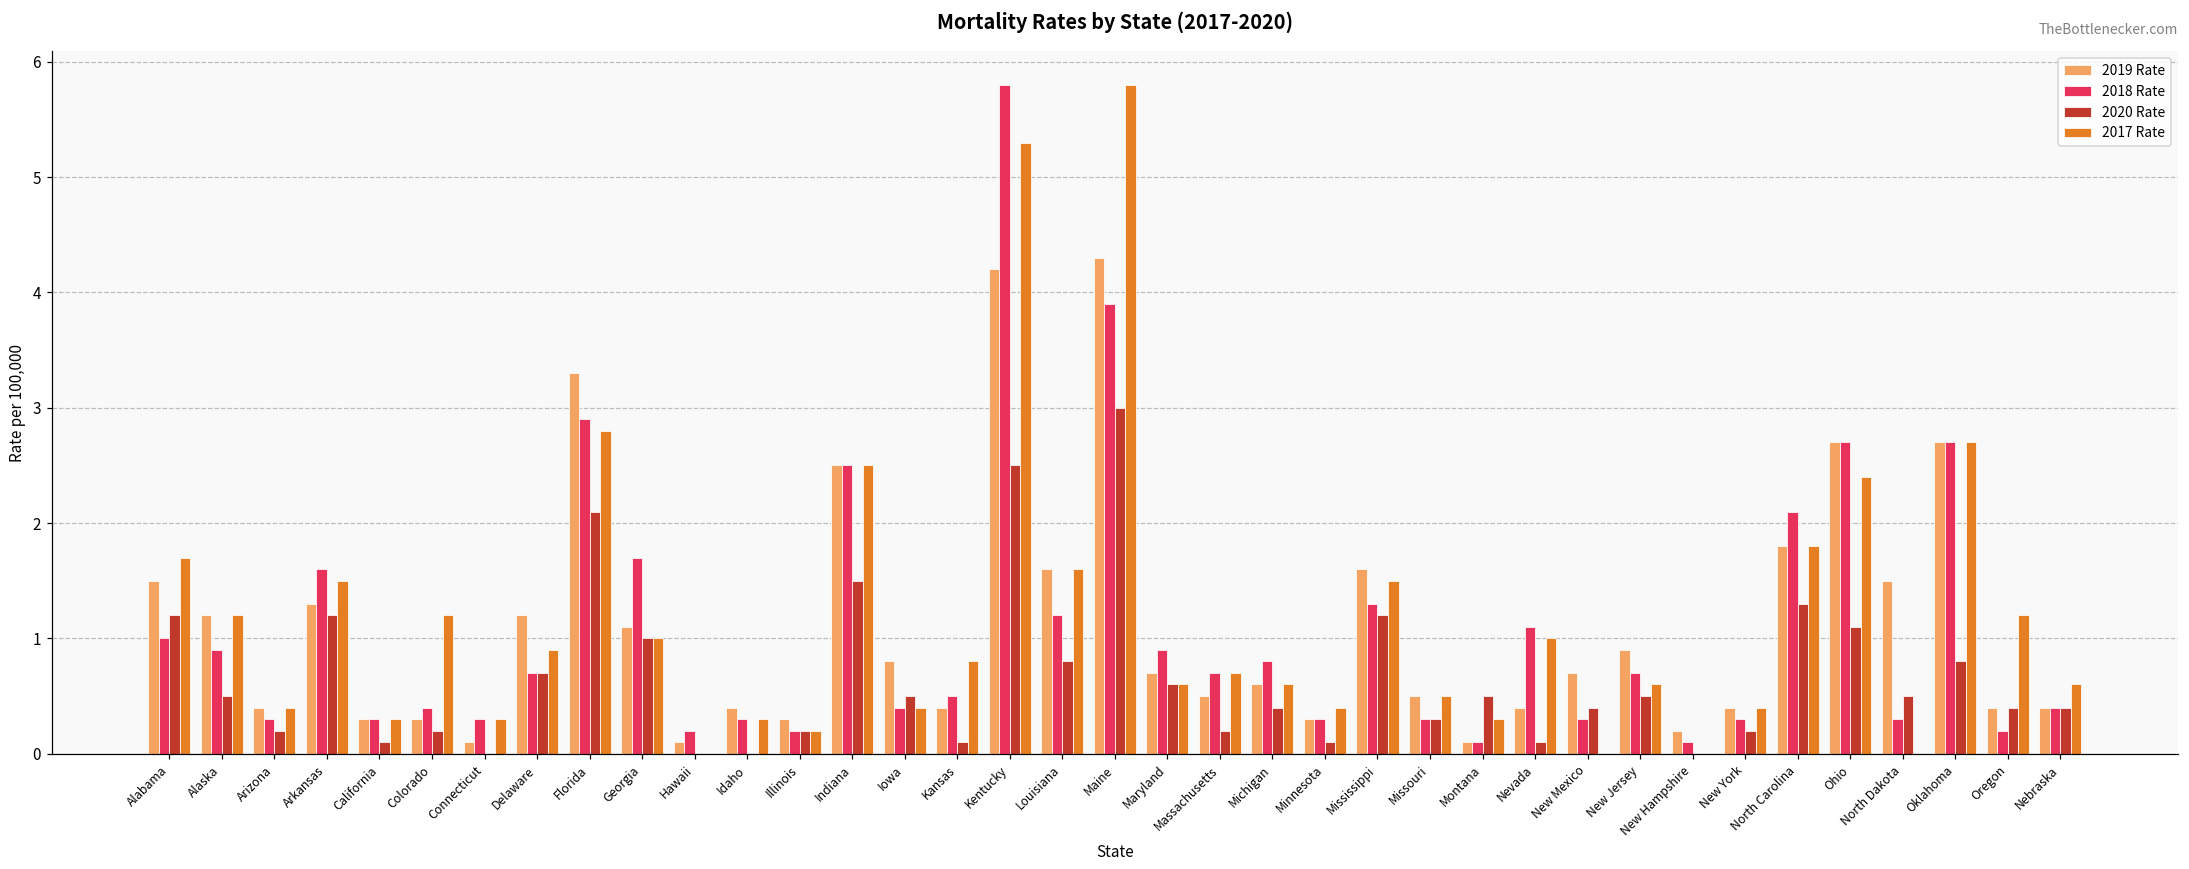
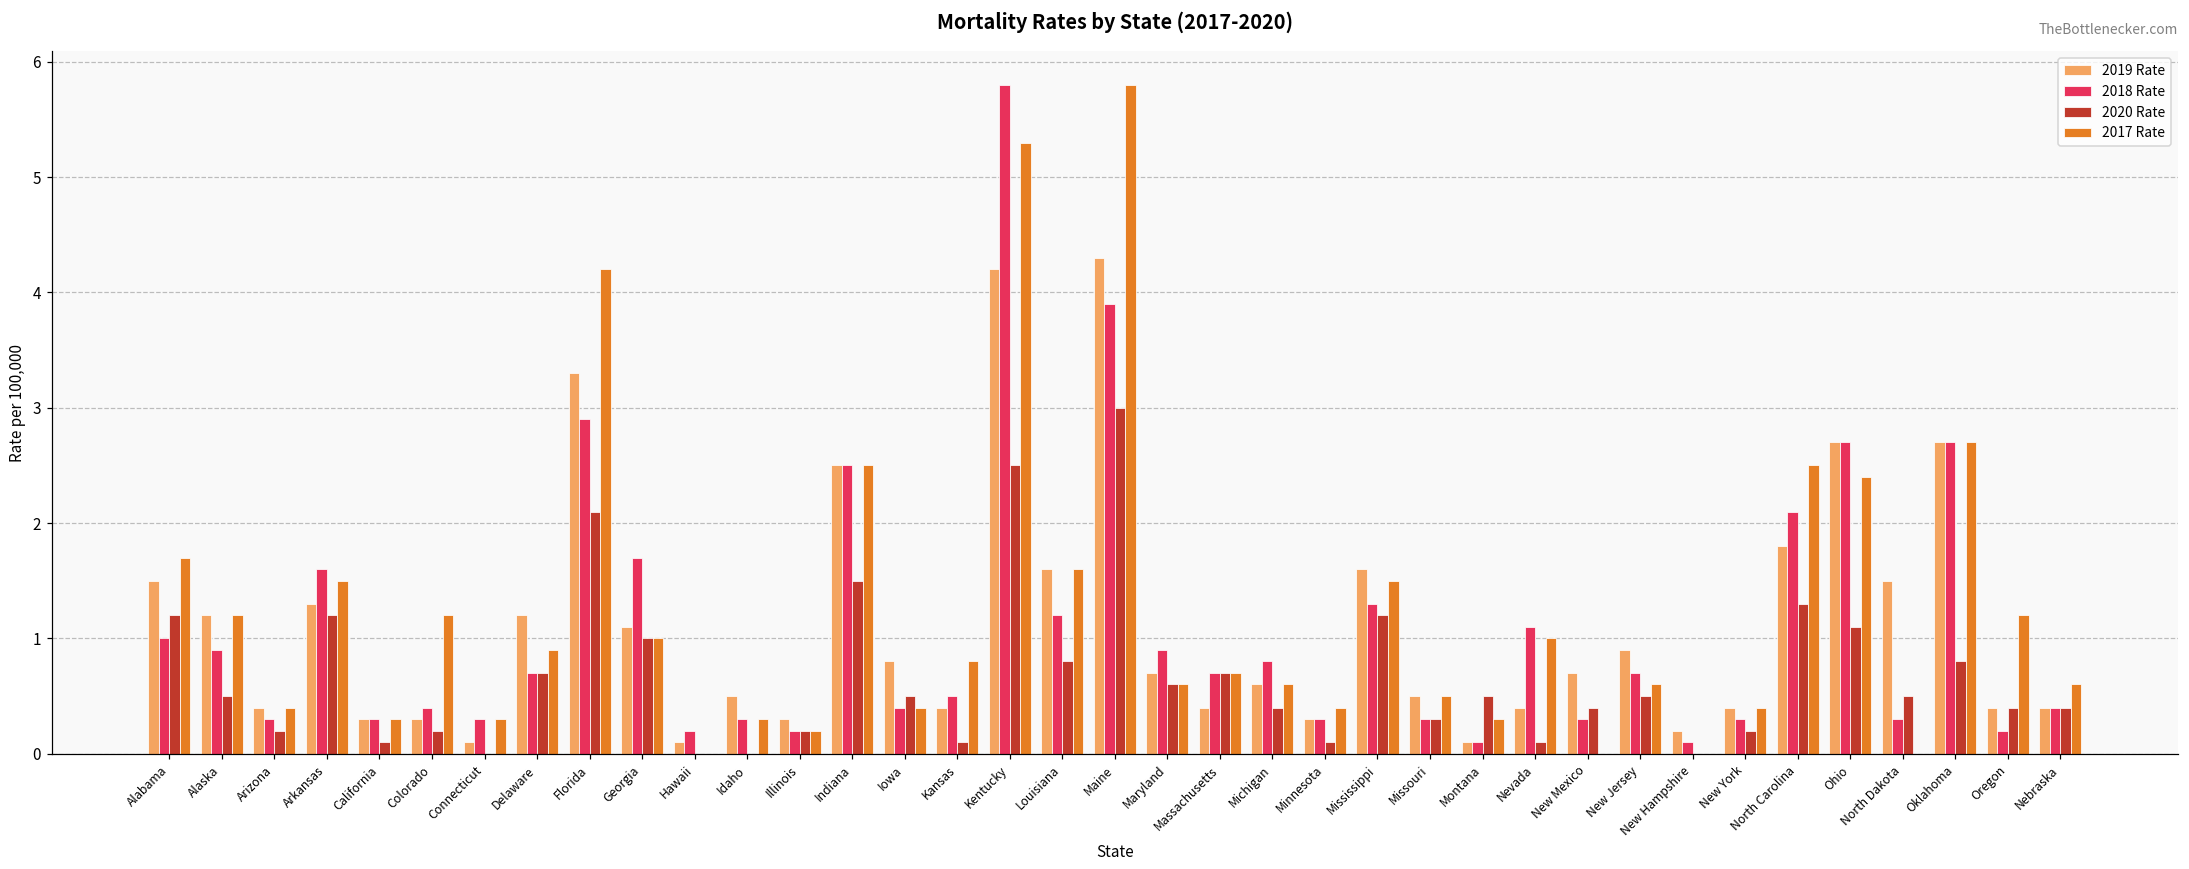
2017 Rate, Florida: 2.8 -> 4.2
2019 Rate, Idaho: 0.4 -> 0.5
2019 Rate, Massachusetts: 0.5 -> 0.4
2020 Rate, Massachusetts: 0.2 -> 0.7
2017 Rate, North Carolina: 1.8 -> 2.5
